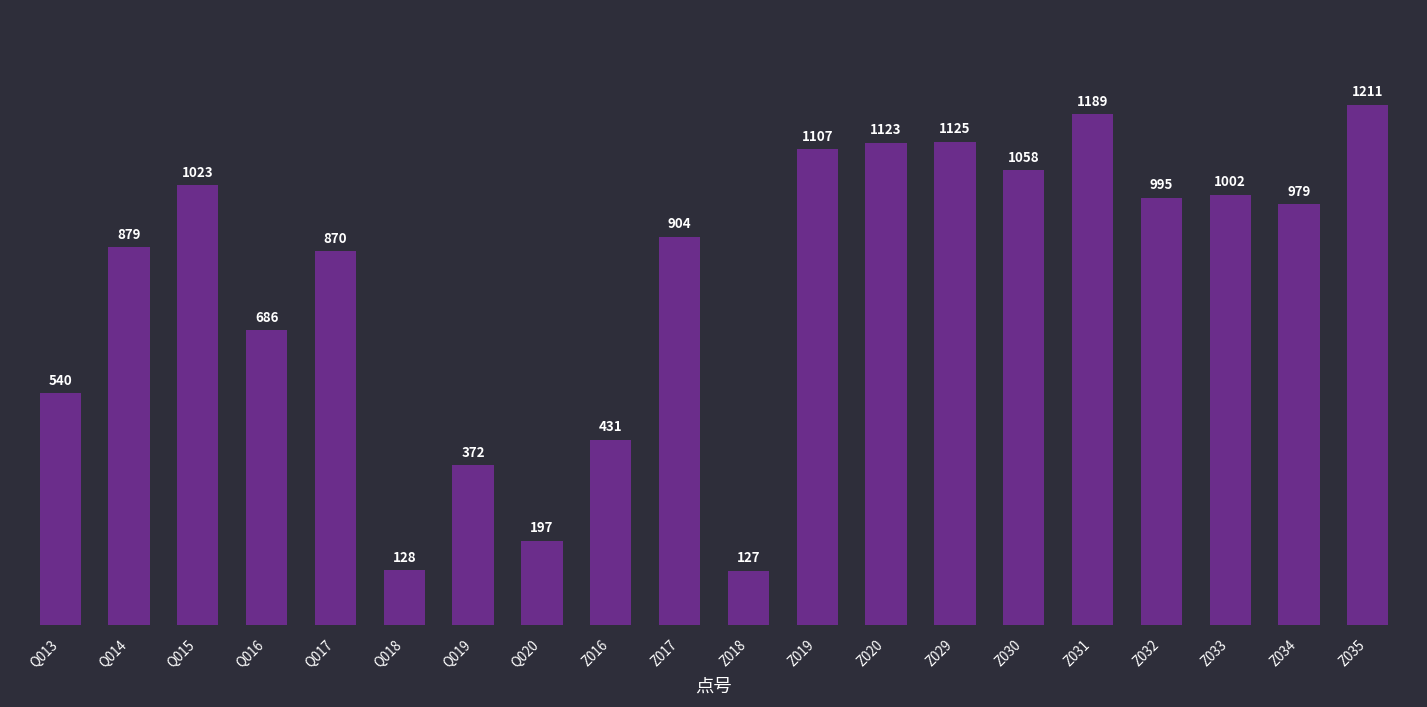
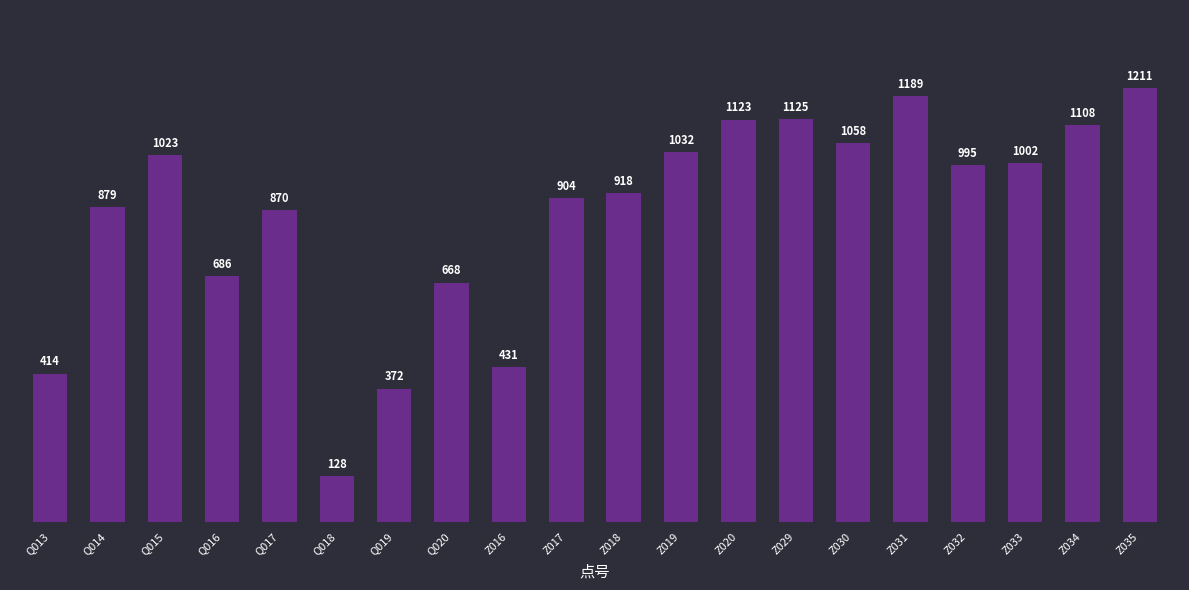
Q013: 540 -> 414
Q020: 197 -> 668
Z018: 127 -> 918
Z019: 1107 -> 1032
Z034: 979 -> 1108
